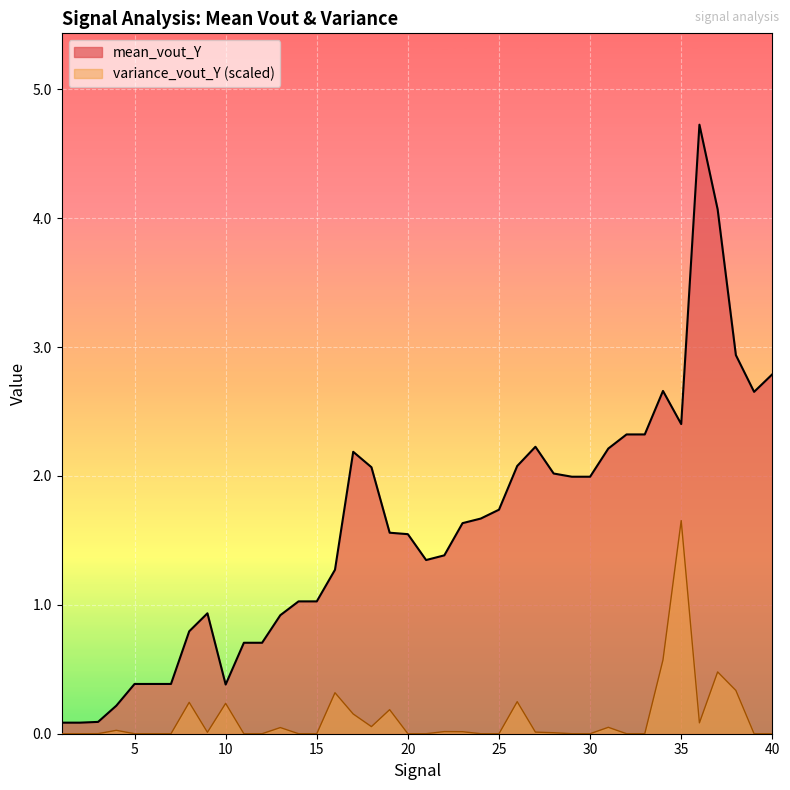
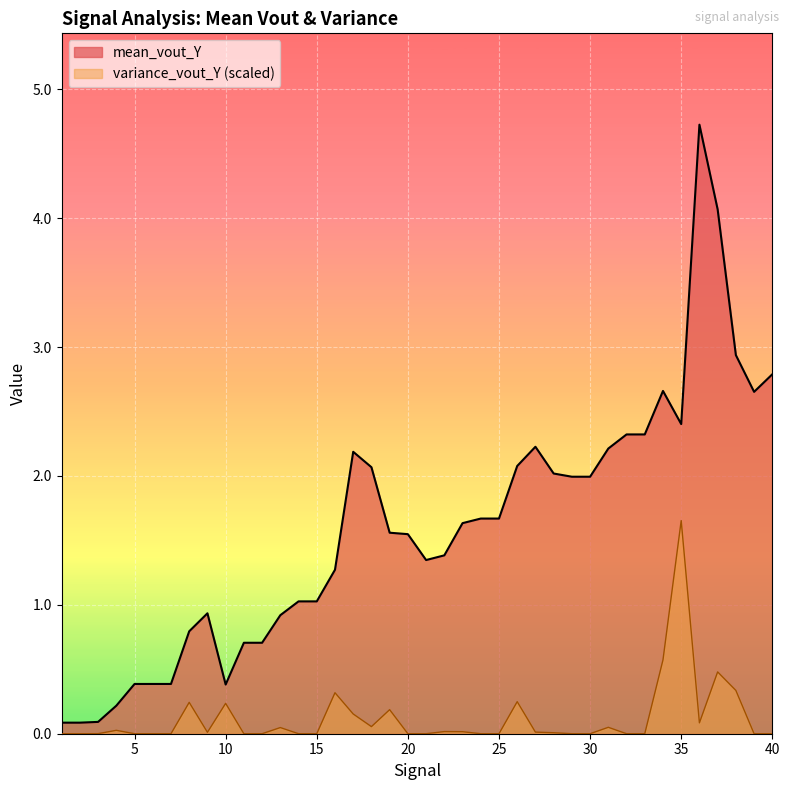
mean_vout_Y, 25: 1.74 -> 1.67
